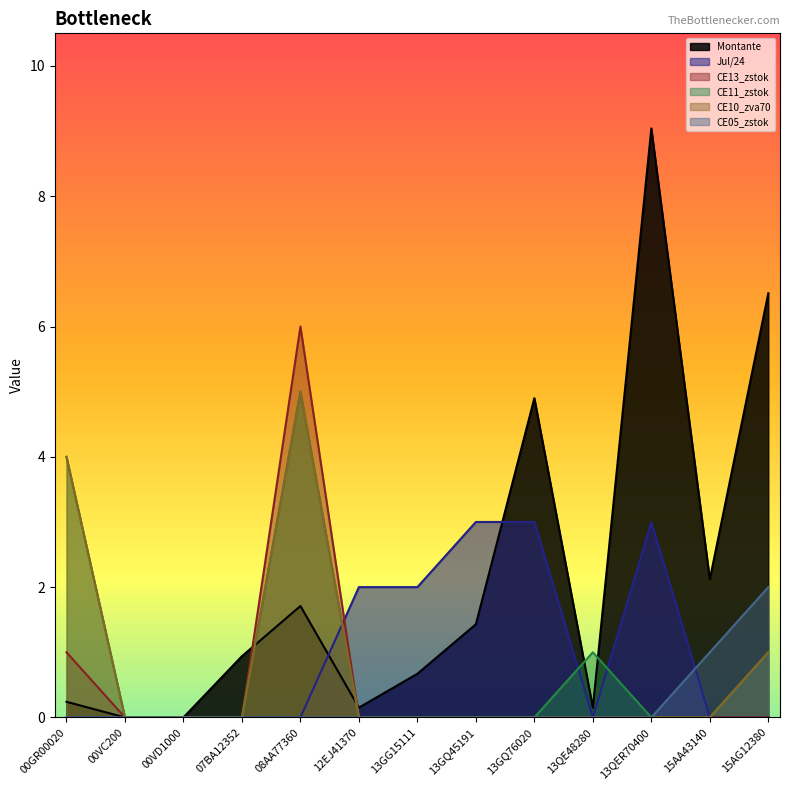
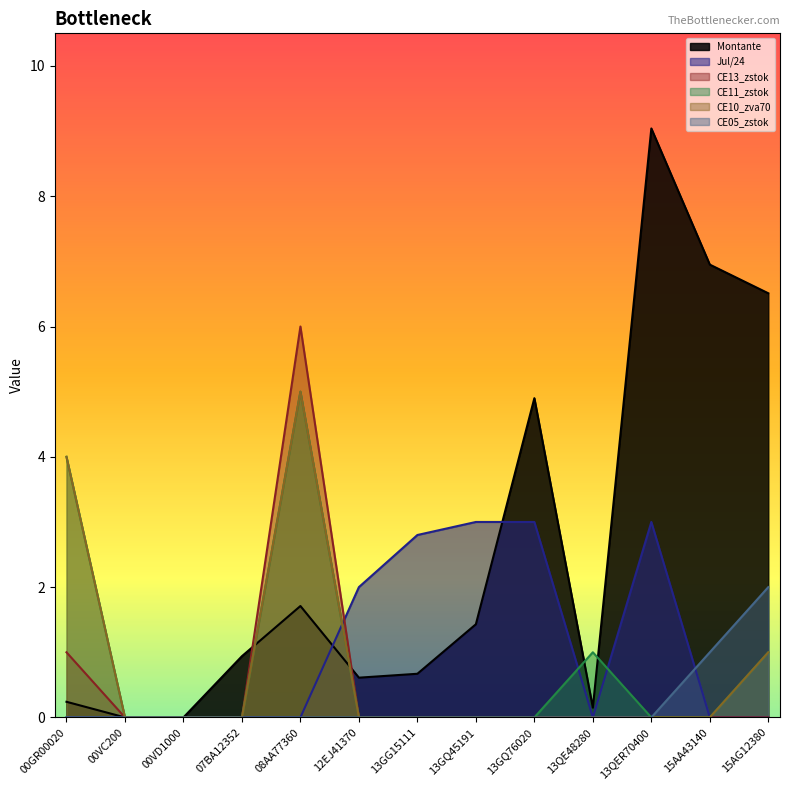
Montante, 12EJ41370: 0.2 -> 0.6
Jul/24, 13GG15111: 2.0 -> 2.8
Montante, 15AA43140: 2.1 -> 7.0
